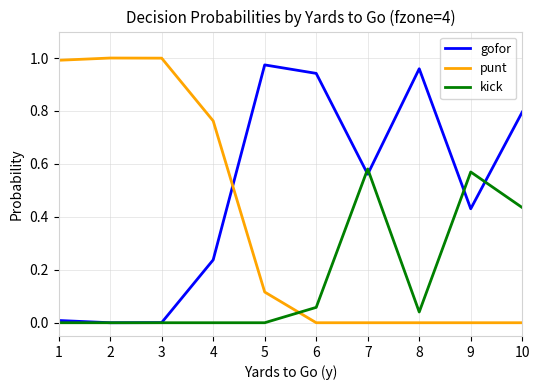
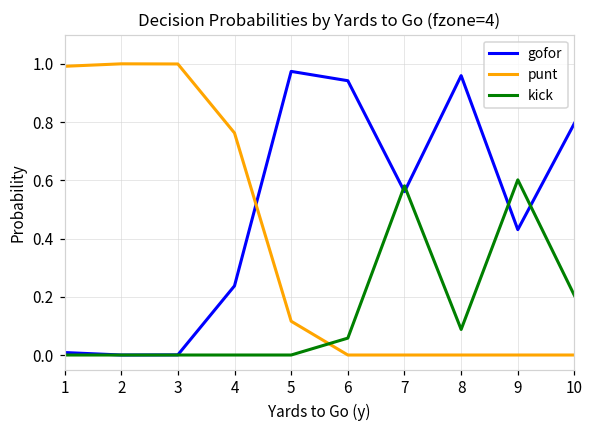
kick, 8: 0.04 -> 0.09
kick, 9: 0.57 -> 0.60
kick, 10: 0.44 -> 0.20
